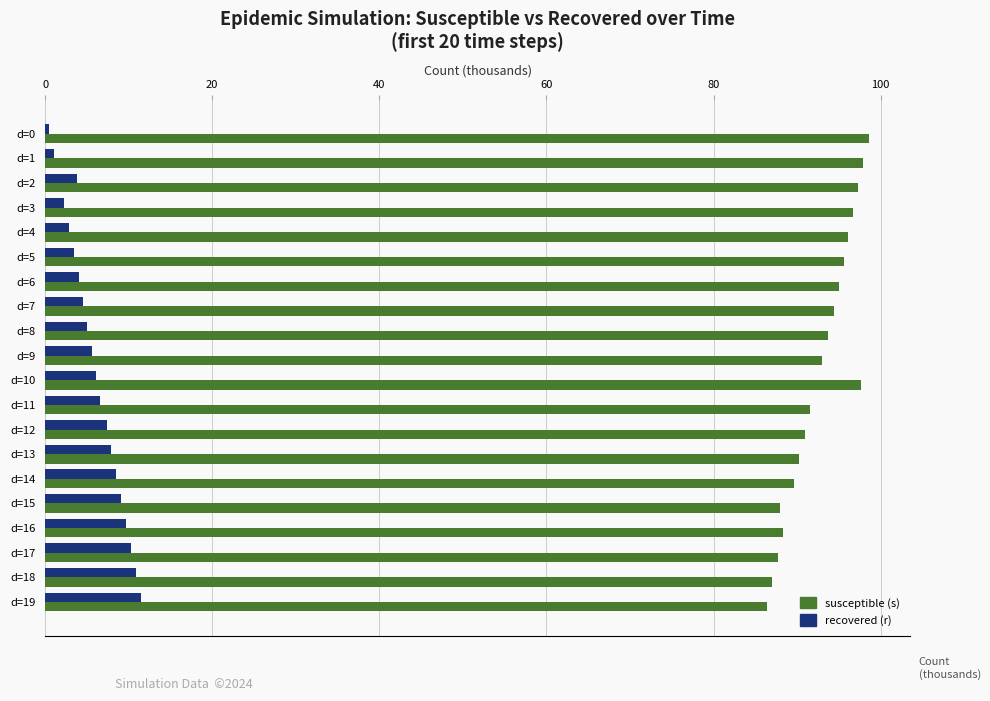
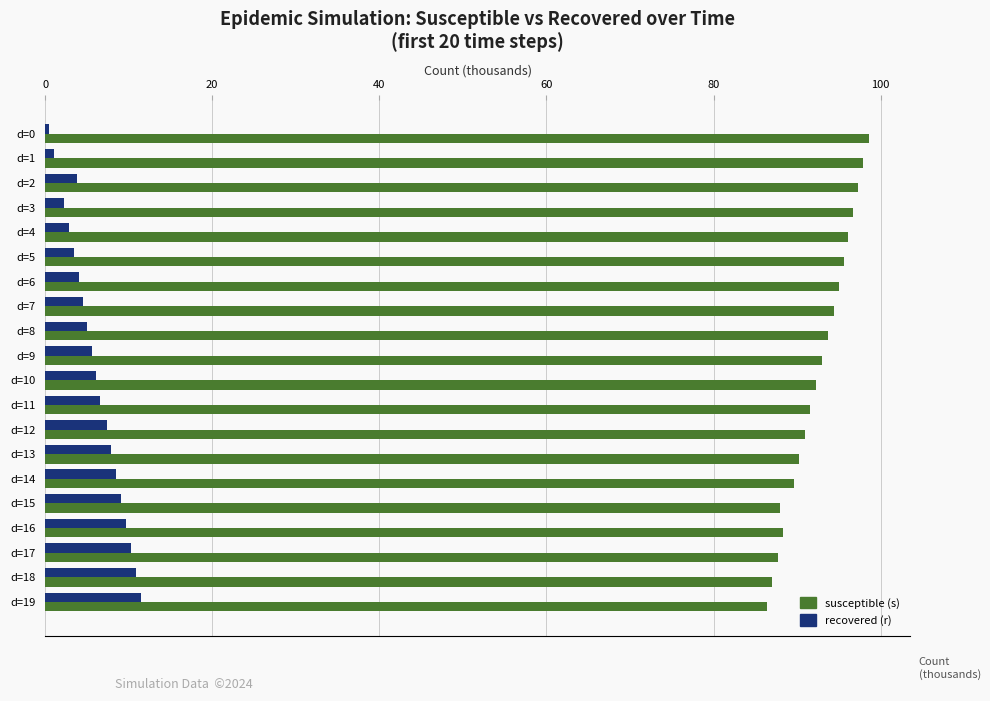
susceptible (s), d=10: 98 -> 92
